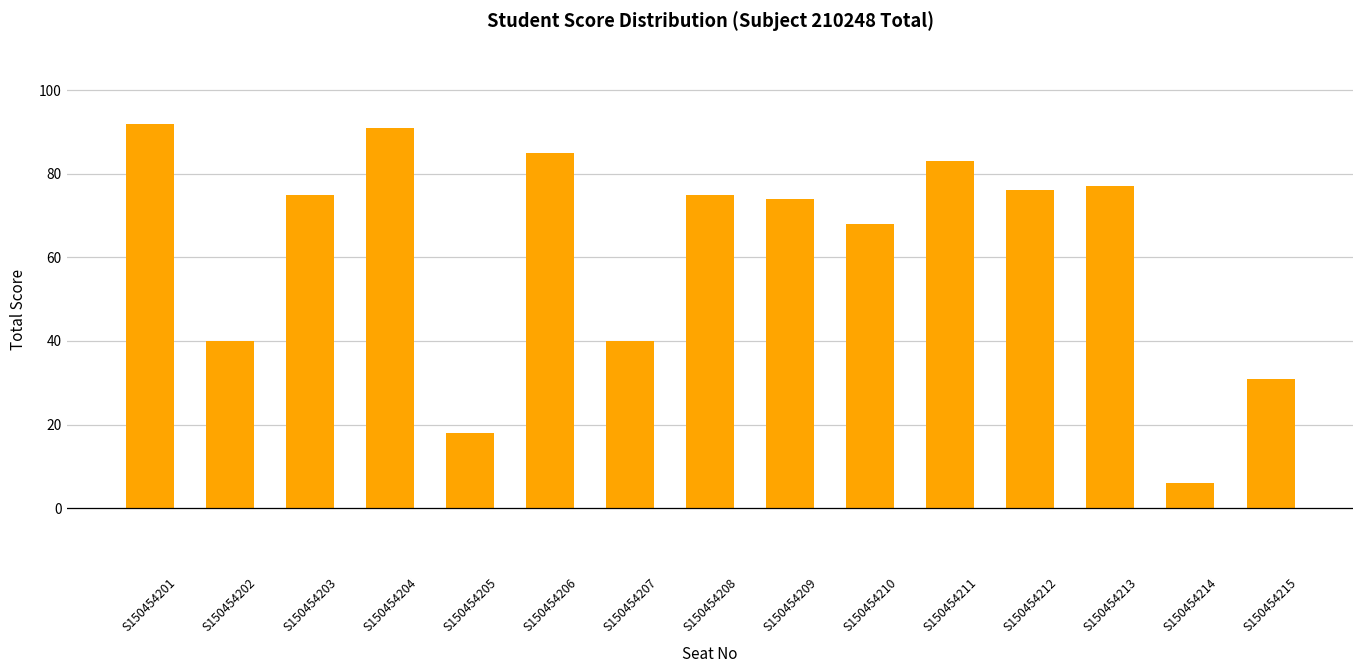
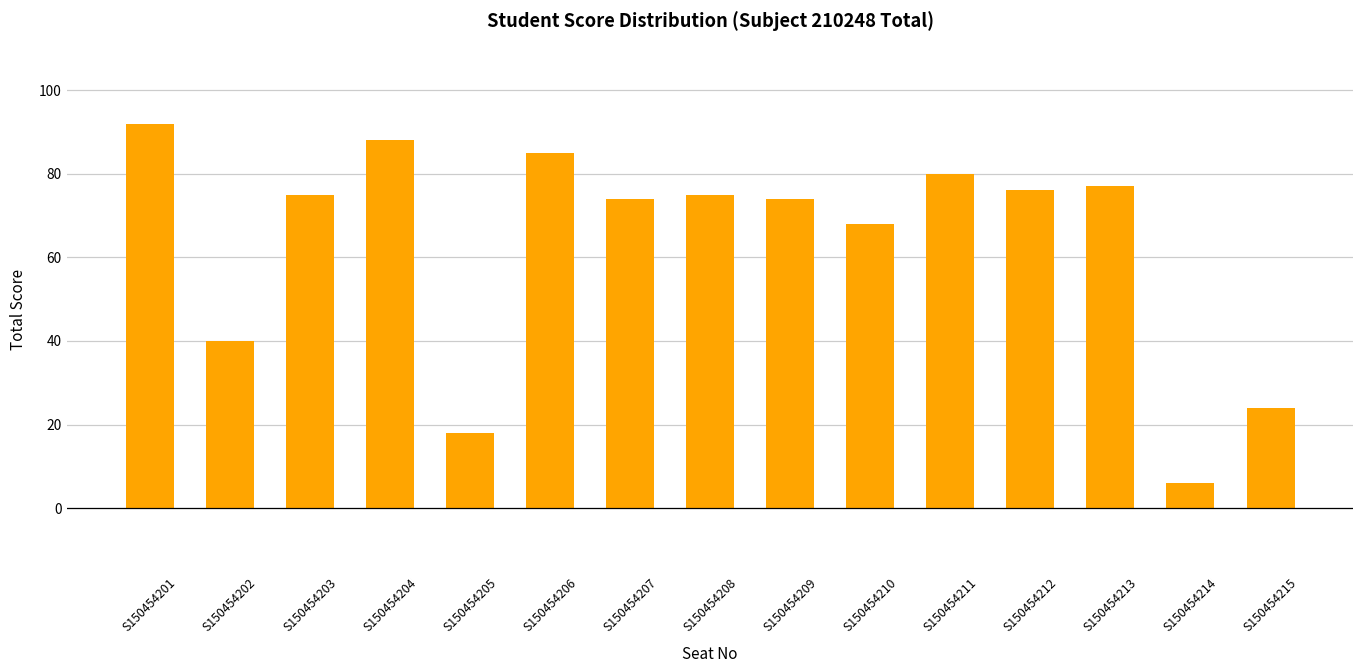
S150454204: 91 -> 88
S150454207: 40 -> 74
S150454211: 83 -> 80
S150454215: 31 -> 24
